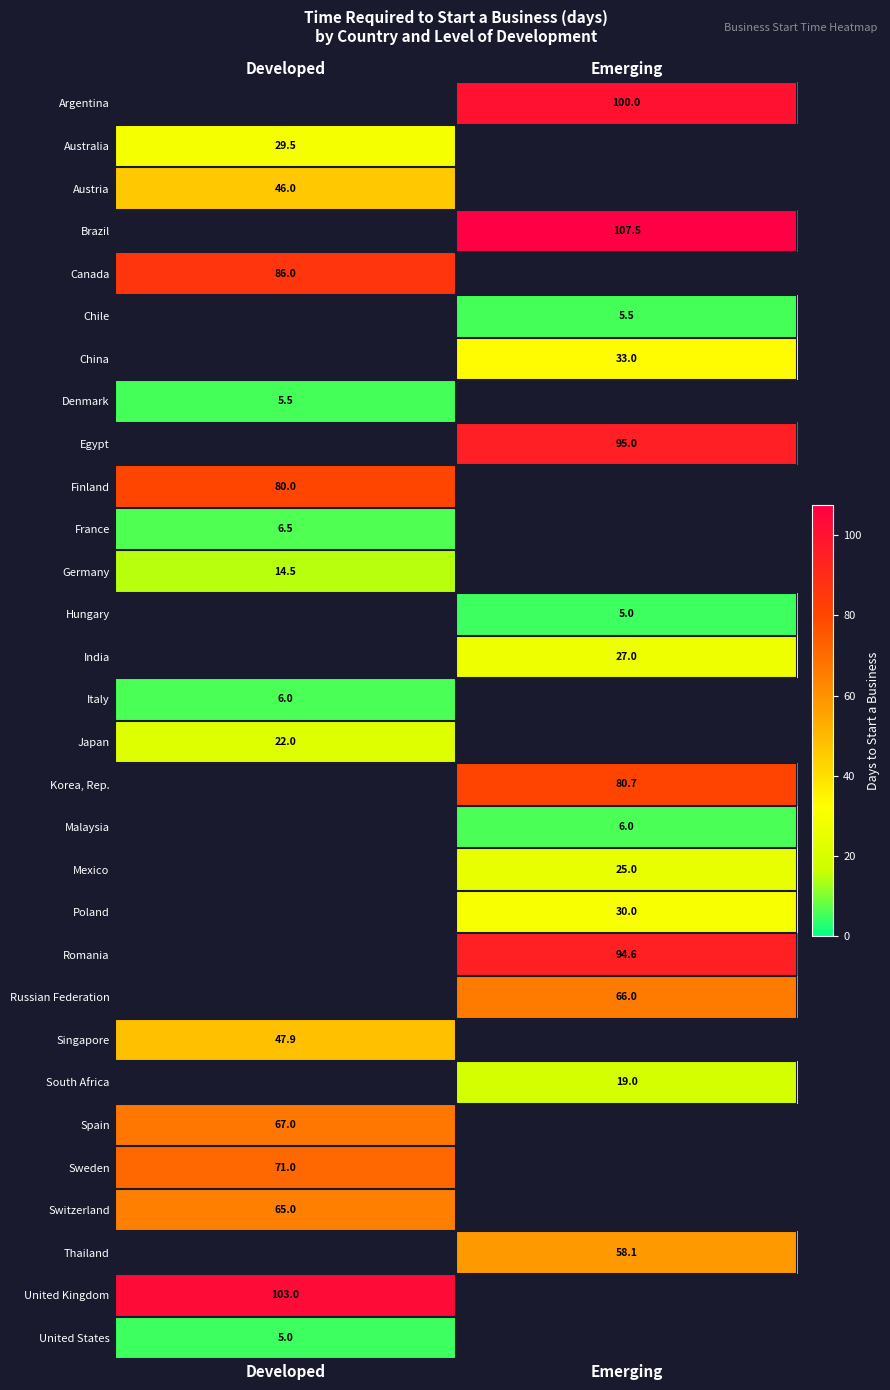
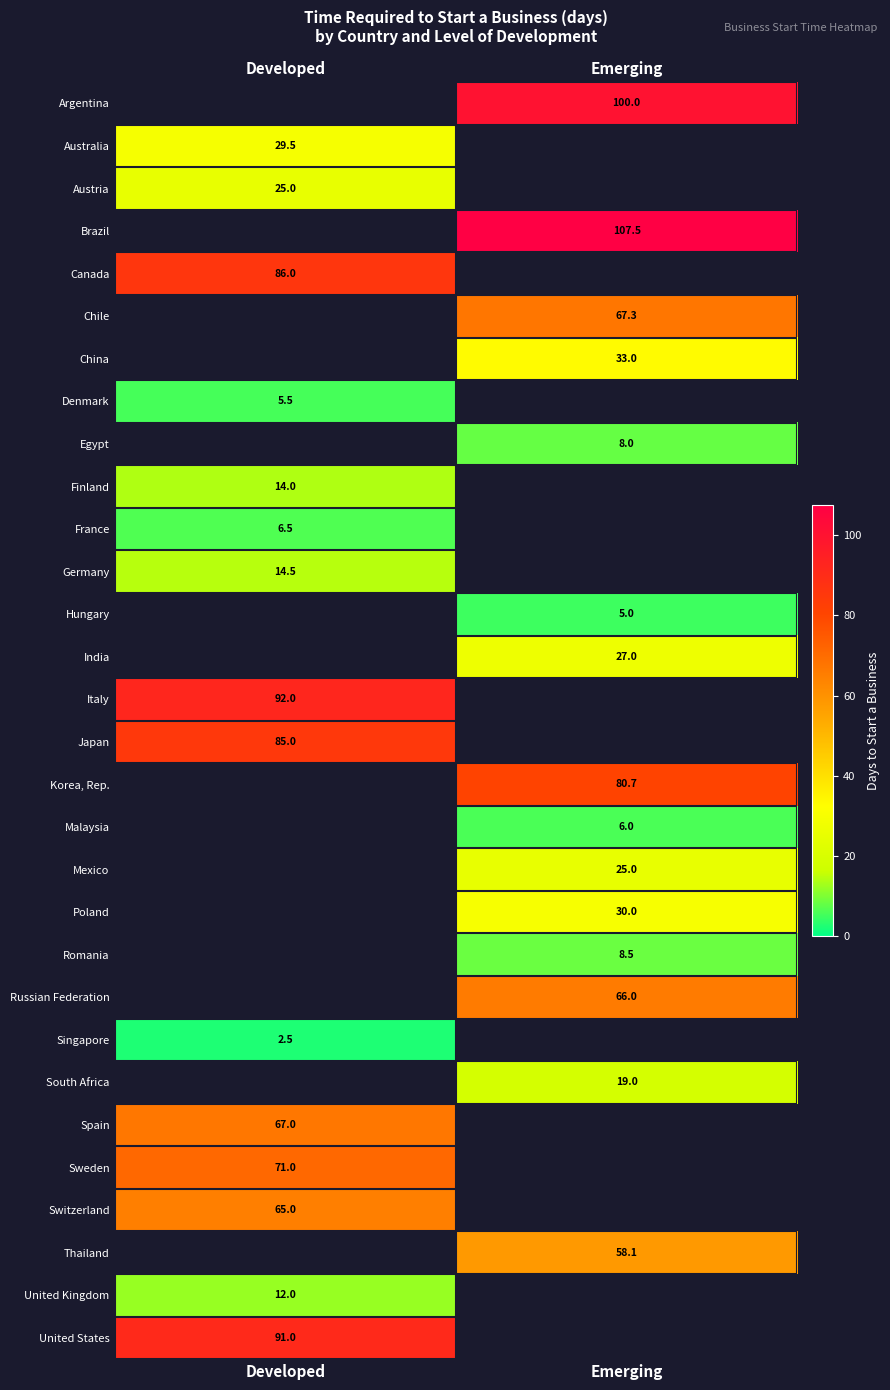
Austria, Developed: 46.0 -> 25.0
Chile, Emerging: 5.5 -> 67.3
Egypt, Emerging: 95.0 -> 8.0
Finland, Developed: 80.0 -> 14.0
Italy, Developed: 6.0 -> 92.0
Japan, Developed: 22.0 -> 85.0
Romania, Emerging: 94.6 -> 8.5
Singapore, Developed: 47.9 -> 2.5
United Kingdom, Developed: 103.0 -> 12.0
United States, Developed: 5.0 -> 91.0
